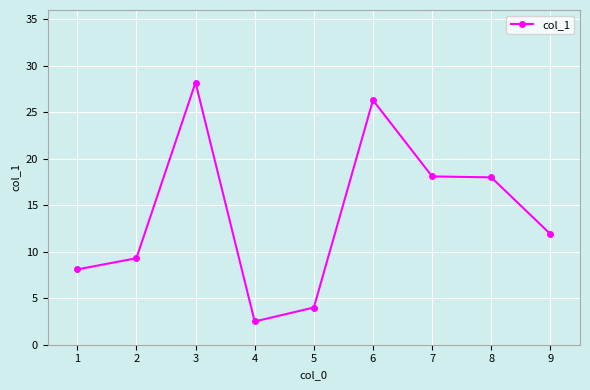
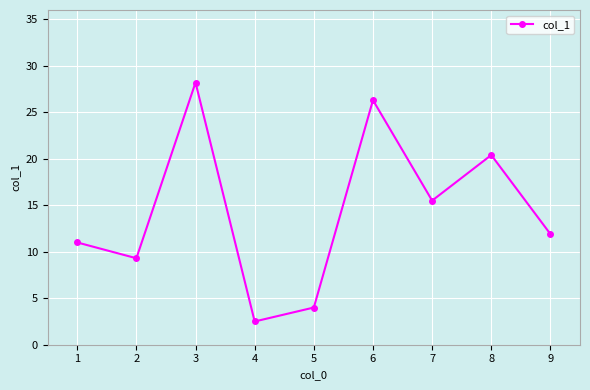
1: 8 -> 11
7: 18 -> 16
8: 18 -> 20
